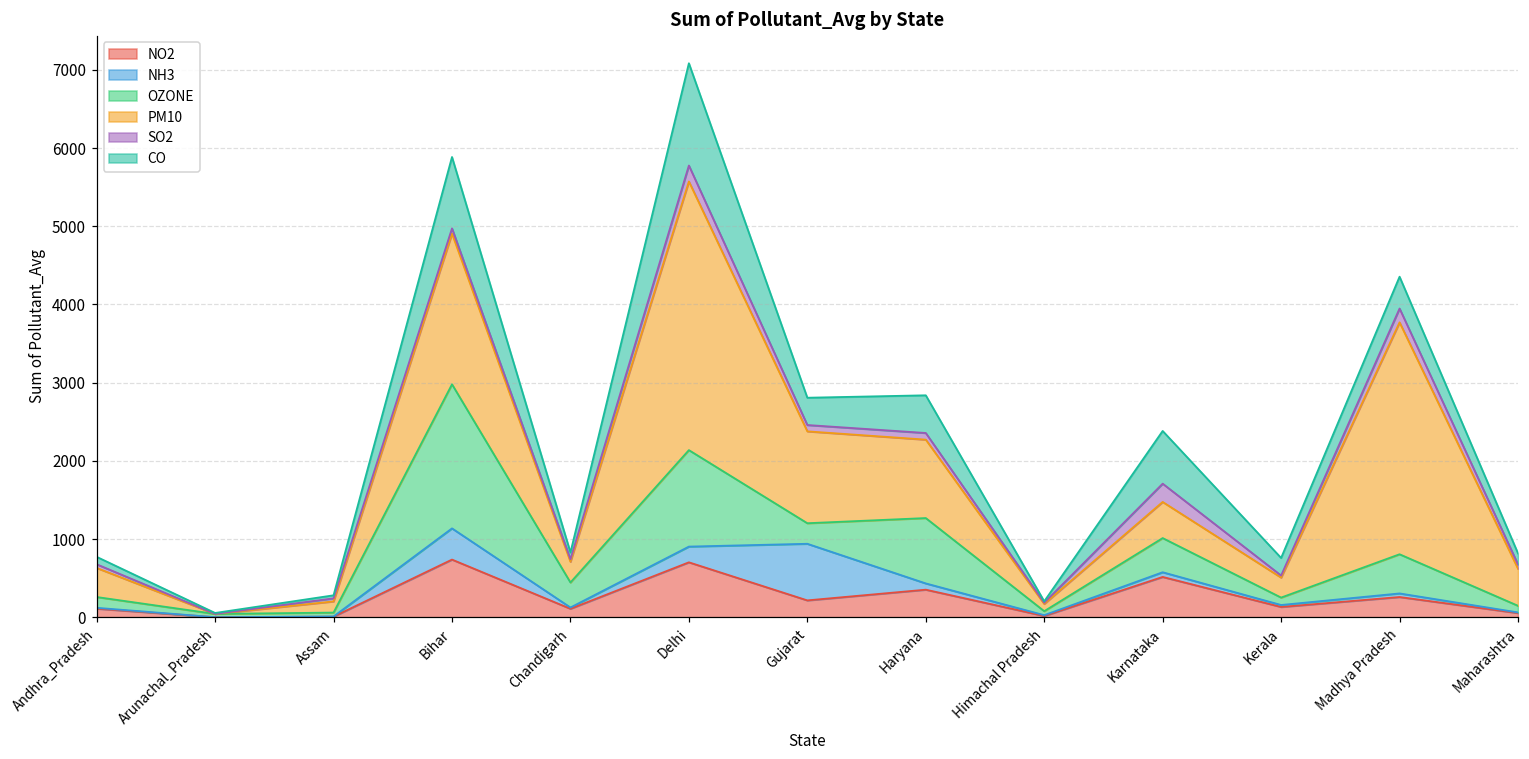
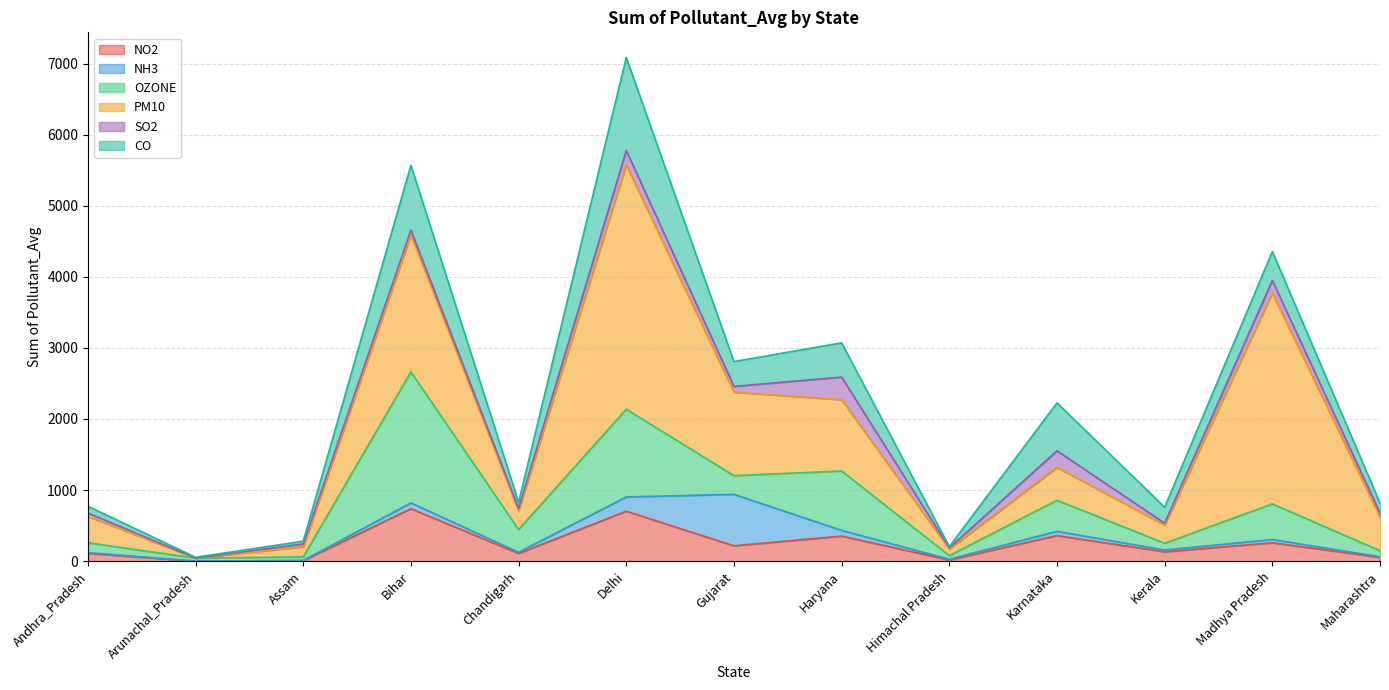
NH3, Bihar: 400 -> 100
SO2, Haryana: 100 -> 300
NO2, Karnataka: 500 -> 400
